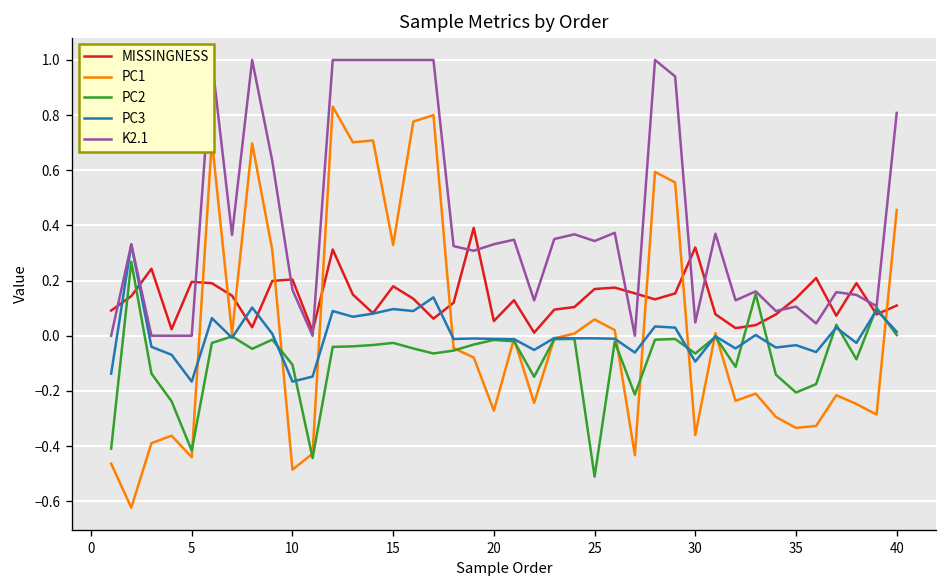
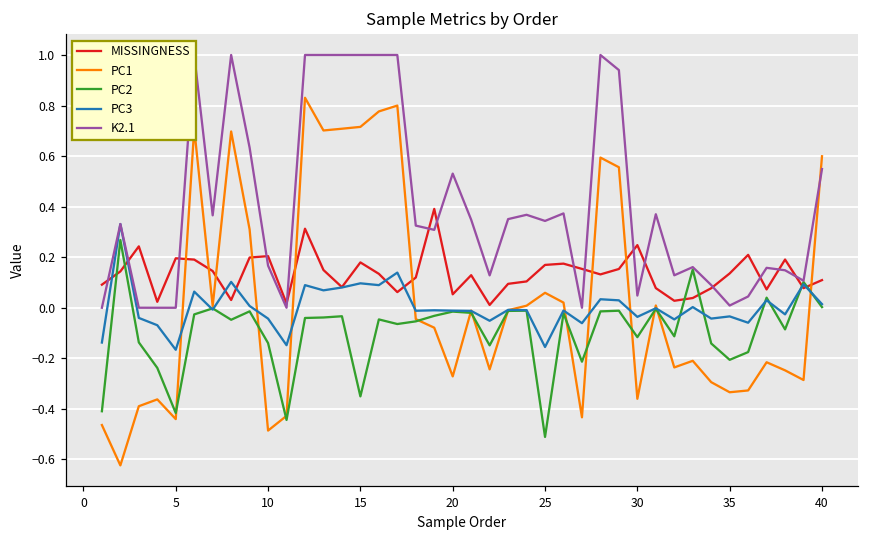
PC2, 10: -0.10 -> -0.14
PC3, 10: -0.17 -> -0.04
PC1, 15: 0.33 -> 0.72
PC2, 15: -0.03 -> -0.35
K2.1, 20: 0.33 -> 0.53
PC3, 25: -0.01 -> -0.16
MISSINGNESS, 30: 0.32 -> 0.25
PC2, 30: -0.06 -> -0.12
PC3, 30: -0.09 -> -0.04
K2.1, 35: 0.11 -> 0.01
PC1, 40: 0.46 -> 0.60
K2.1, 40: 0.81 -> 0.55
